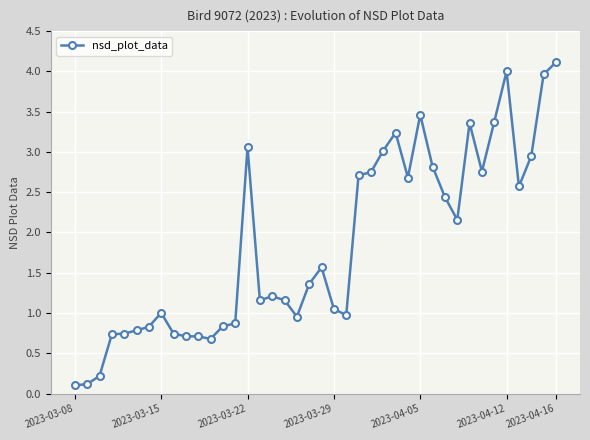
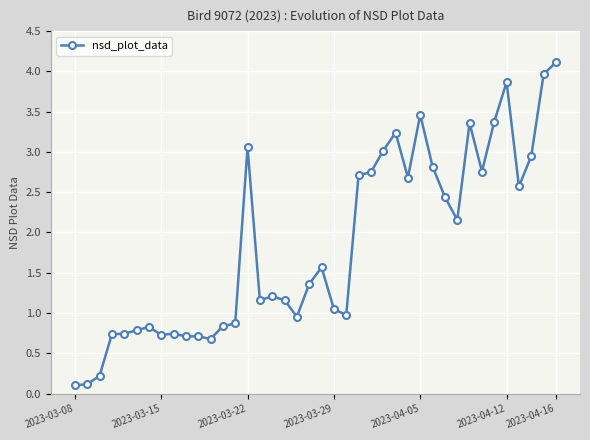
2023-03-15: 1.0 -> 0.7
2023-04-12: 4.0 -> 3.9
